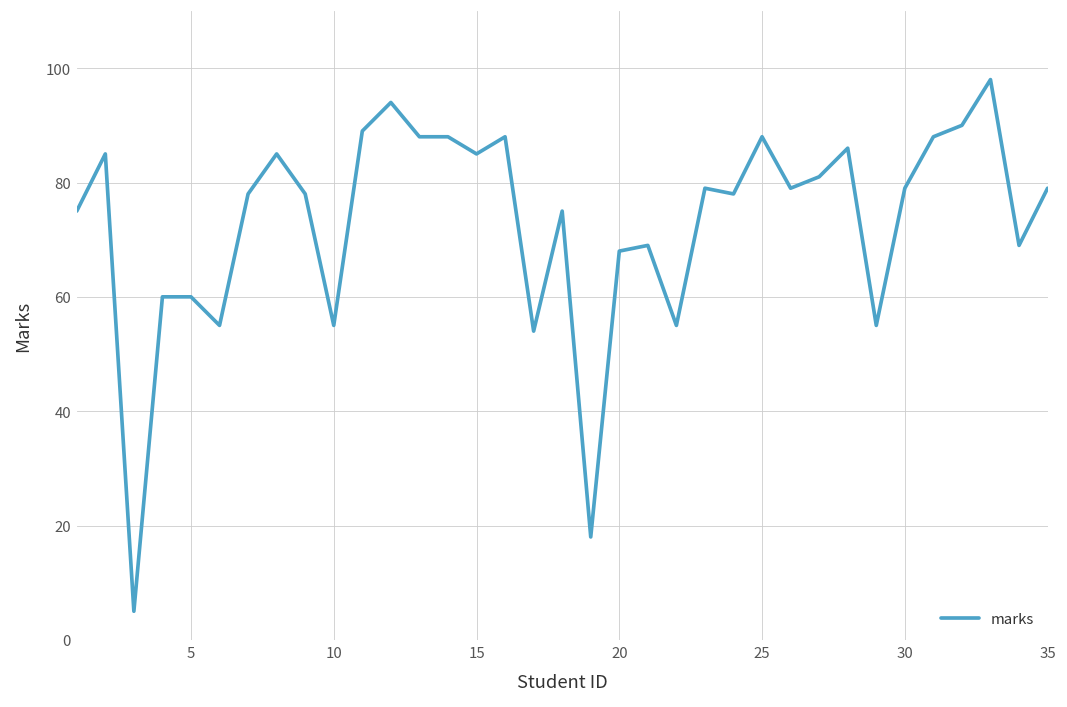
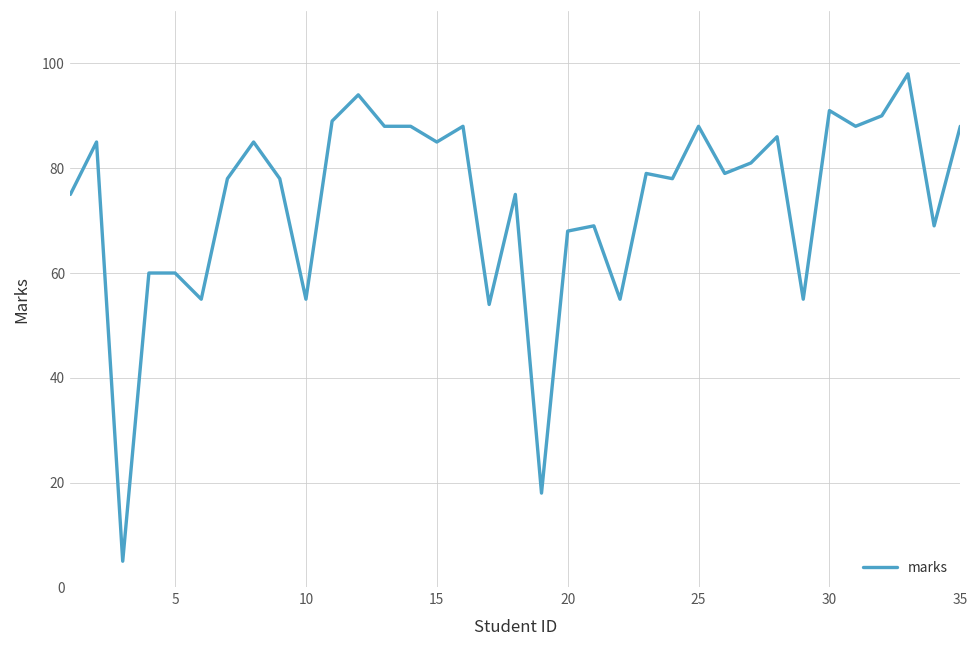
30: 79 -> 91
35: 79 -> 88
